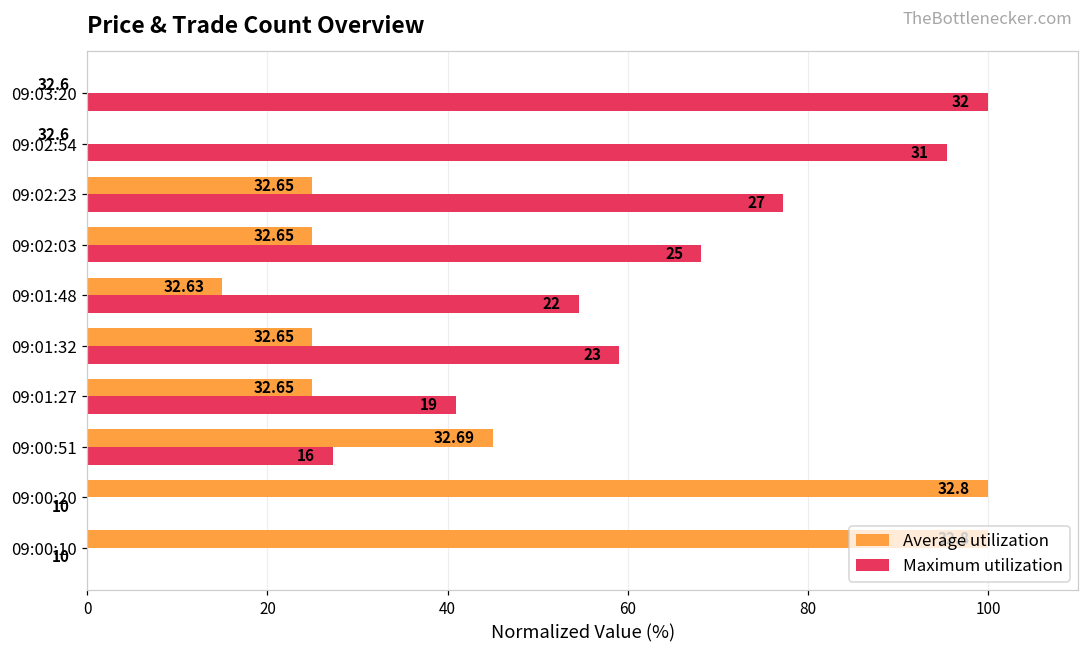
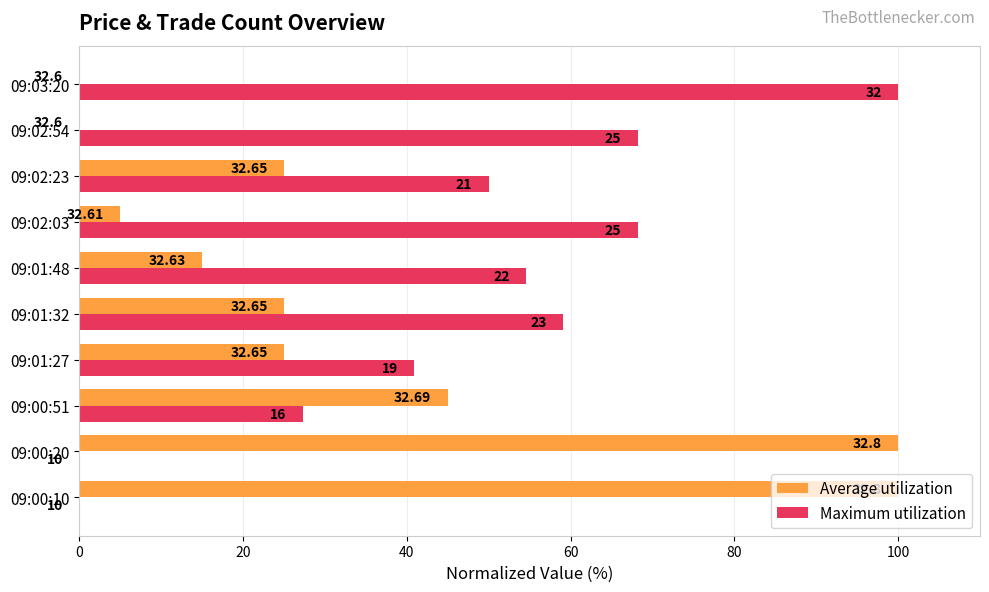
Maximum utilization, 09:02:54: 31 -> 25
Maximum utilization, 09:02:23: 27 -> 21
Average utilization, 09:02:03: 32.65 -> 32.61
